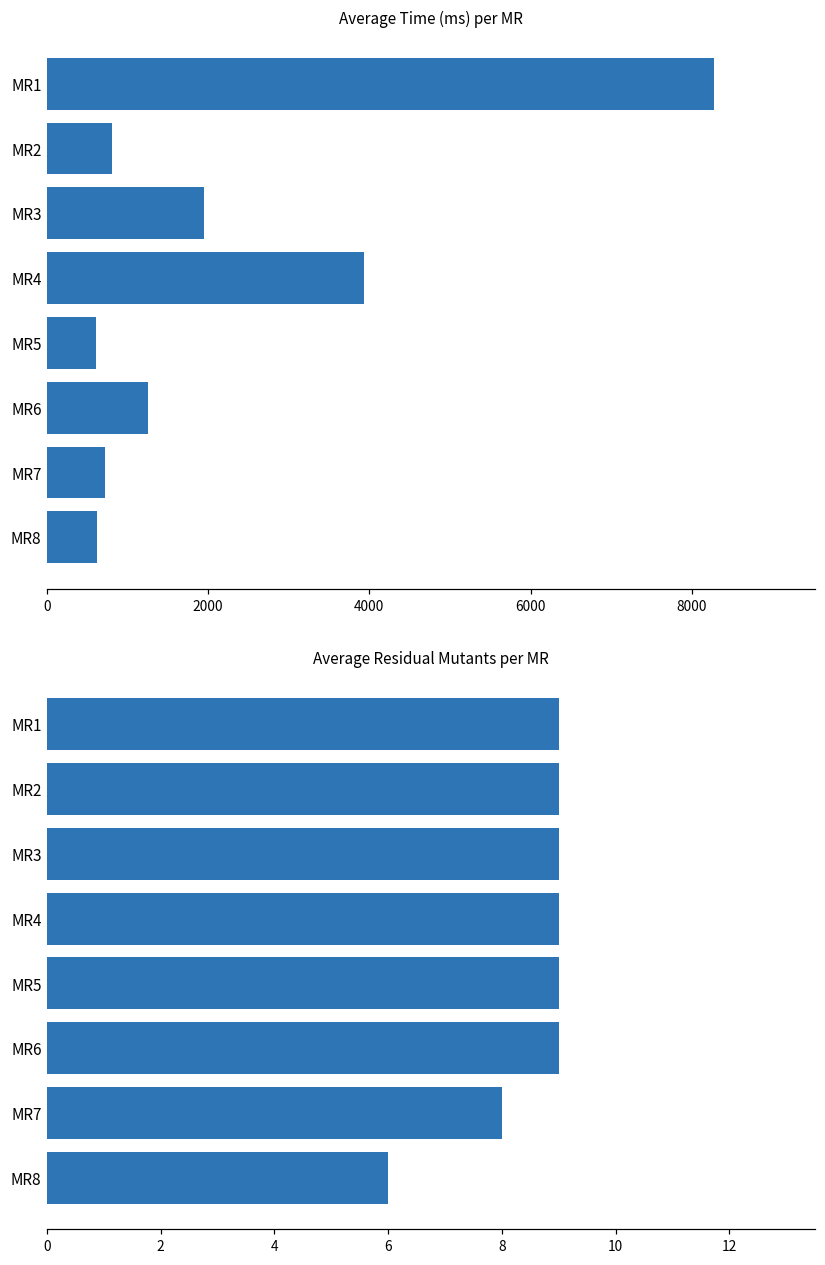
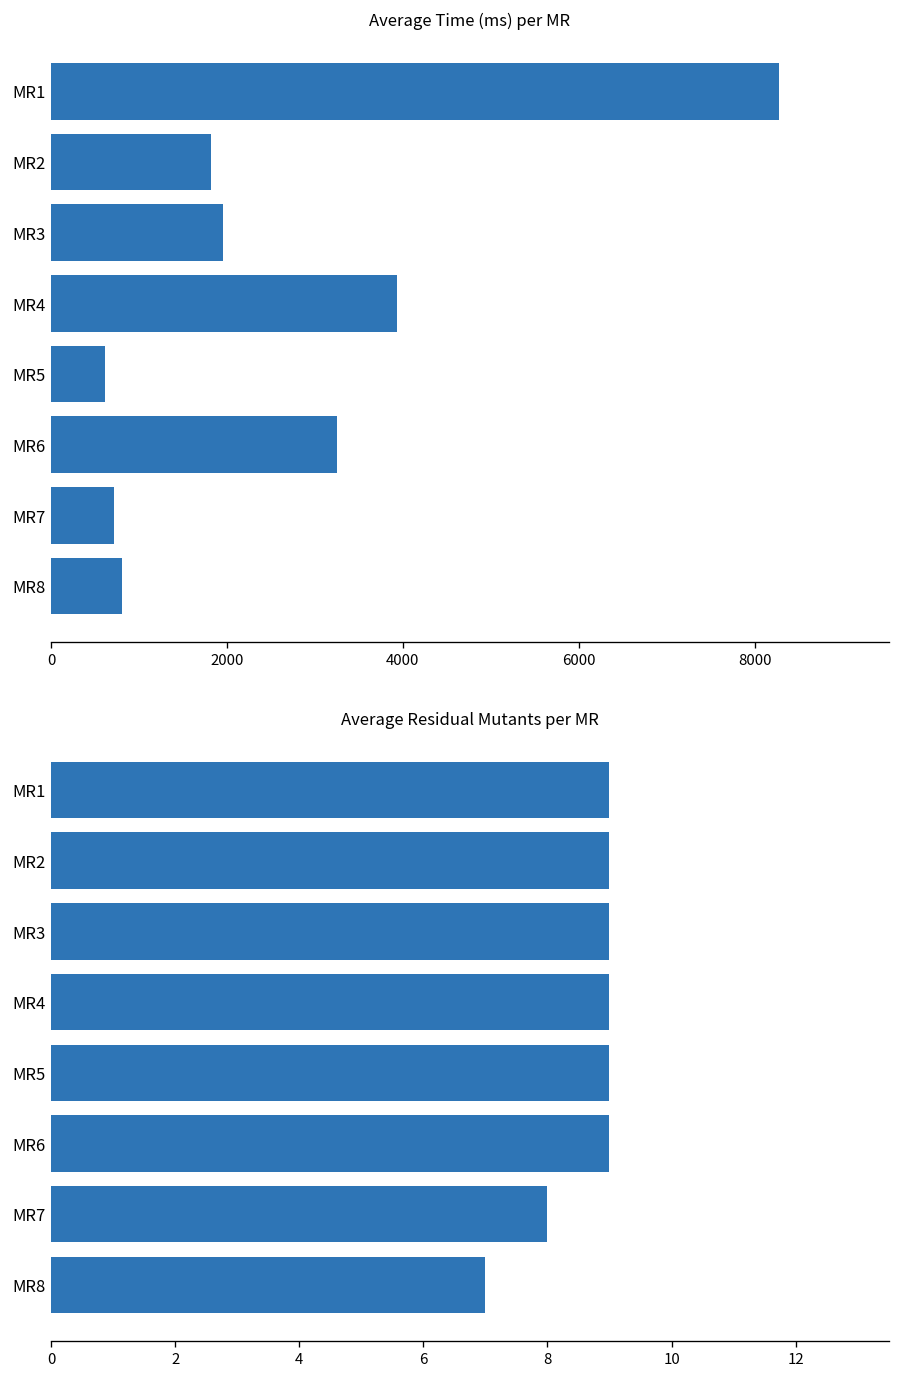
Average Time (ms) per MR, MR2: 800 -> 1800
Average Time (ms) per MR, MR6: 1300 -> 3200
Average Time (ms) per MR, MR8: 600 -> 800
Average Residual Mutants per MR, MR8: 6 -> 7
